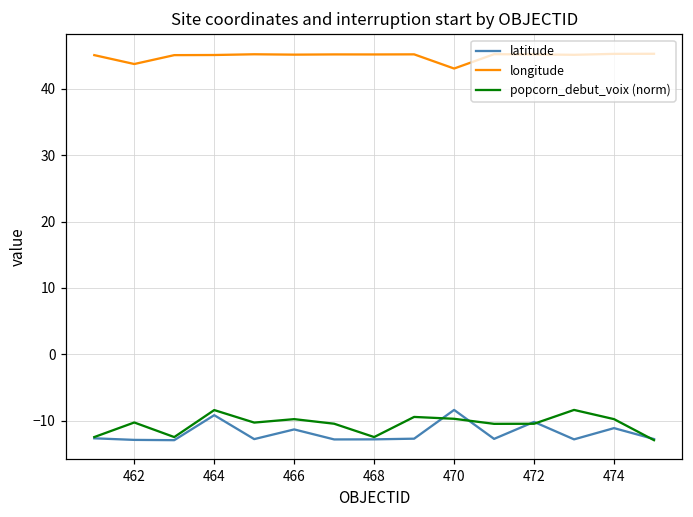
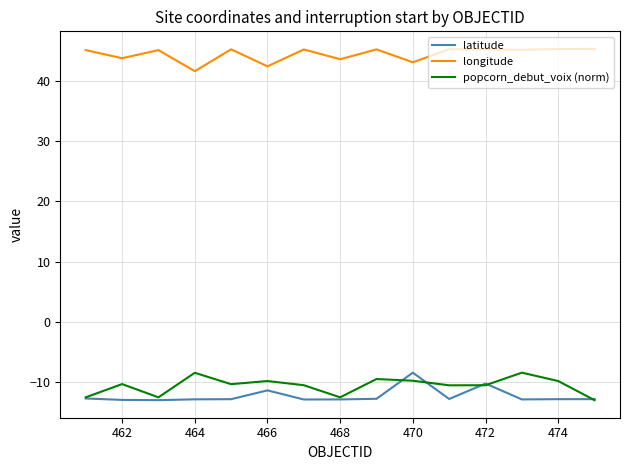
latitude, 464: -9 -> -13
longitude, 464: 45 -> 42
longitude, 466: 45 -> 42
longitude, 468: 45 -> 44
latitude, 474: -11 -> -13
